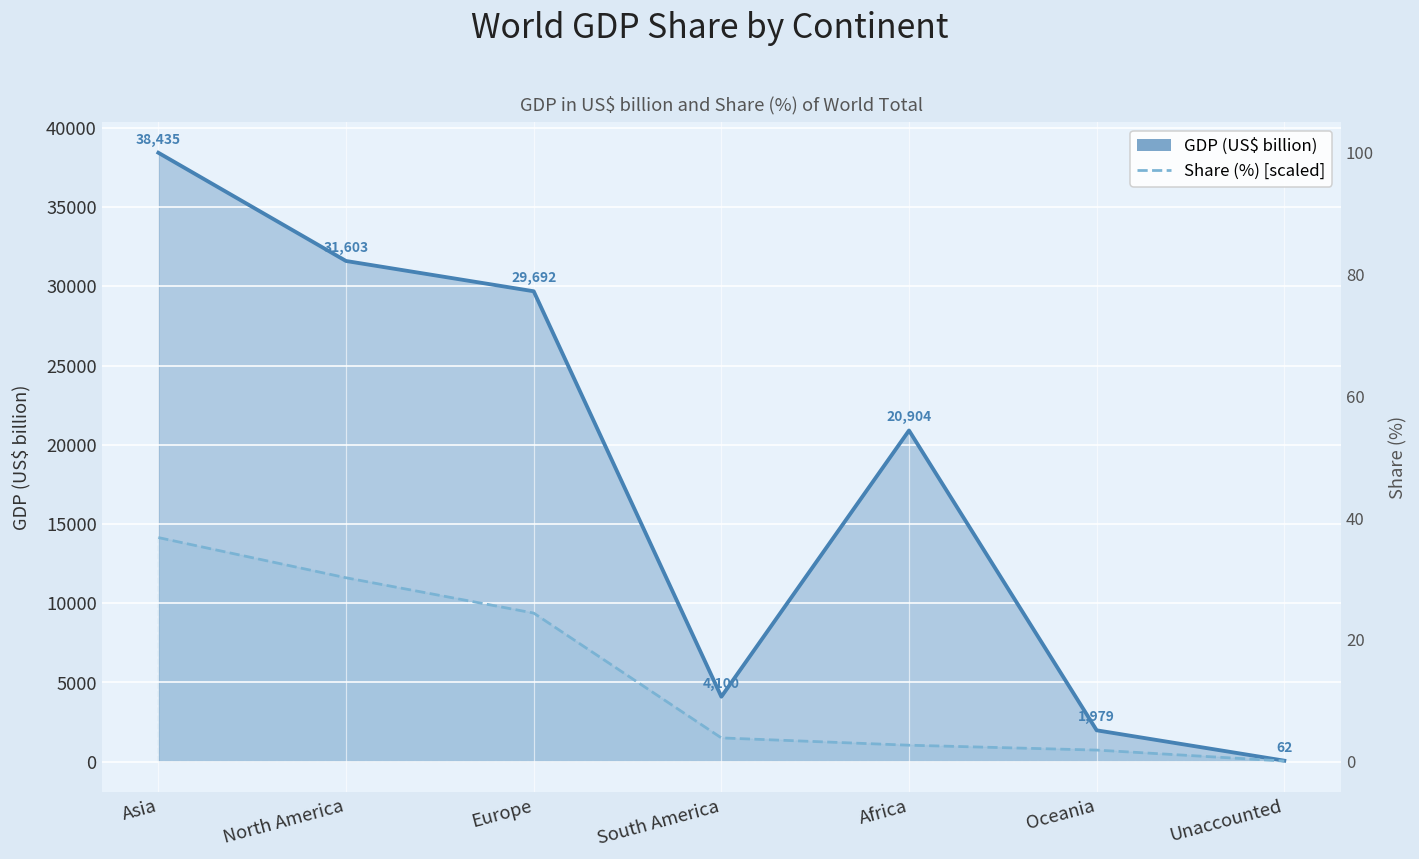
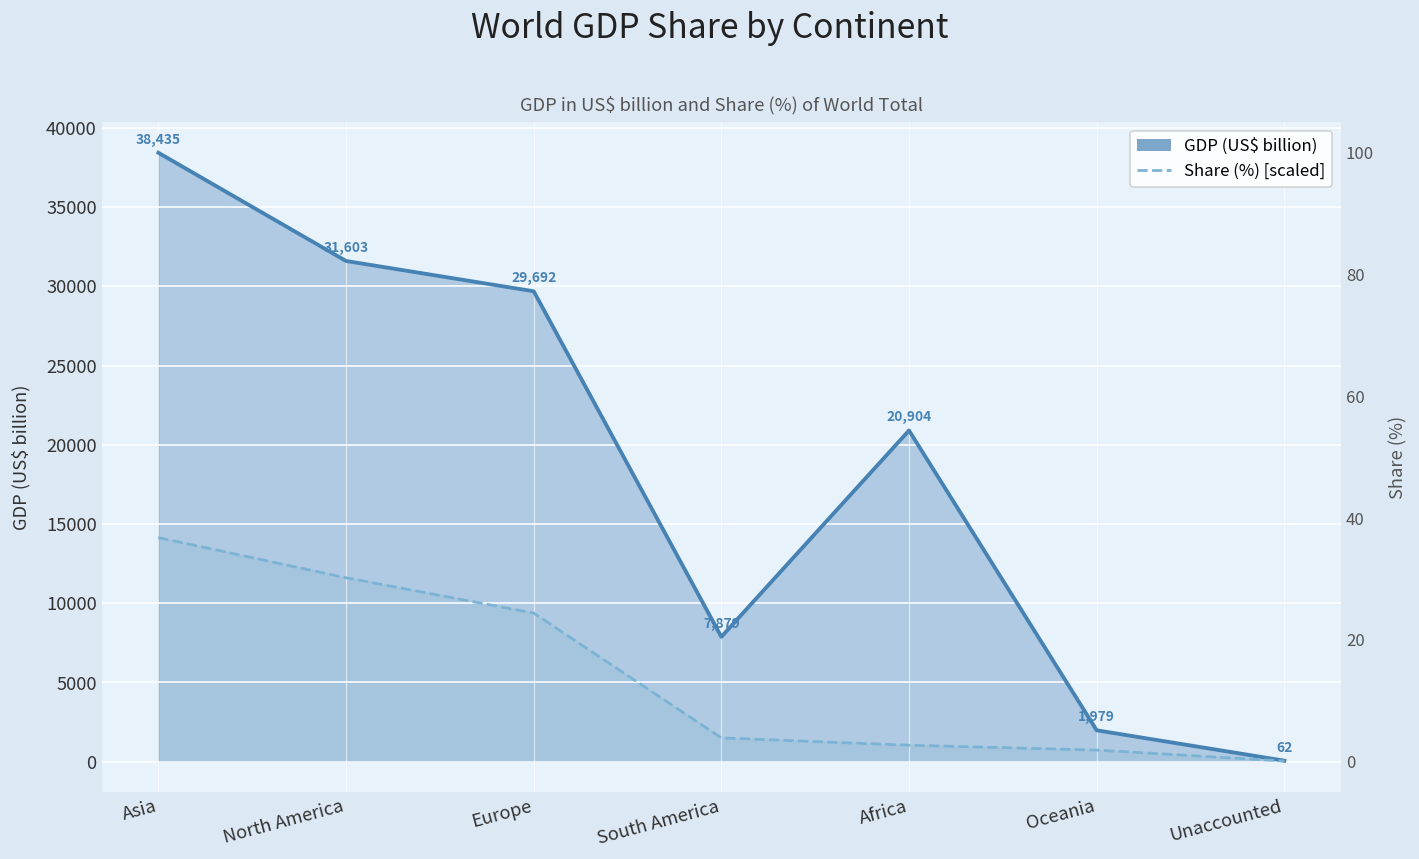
GDP (US$ billion), South America: 4,100 -> 7,879
